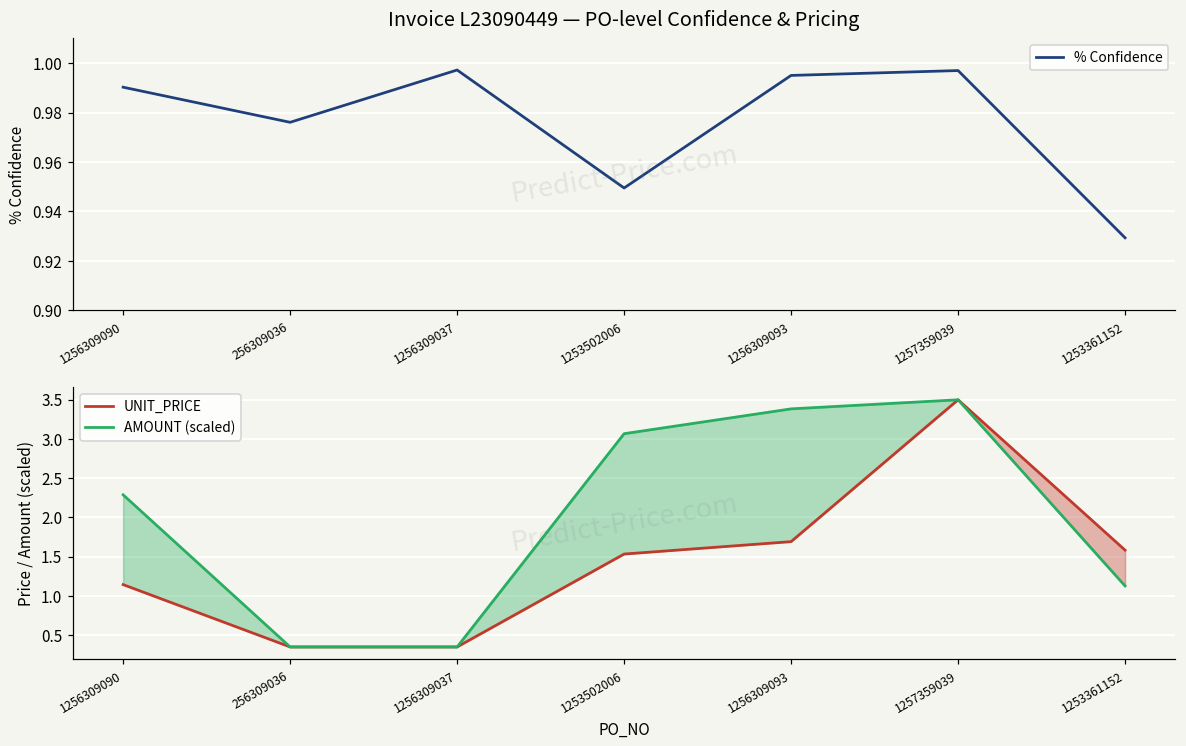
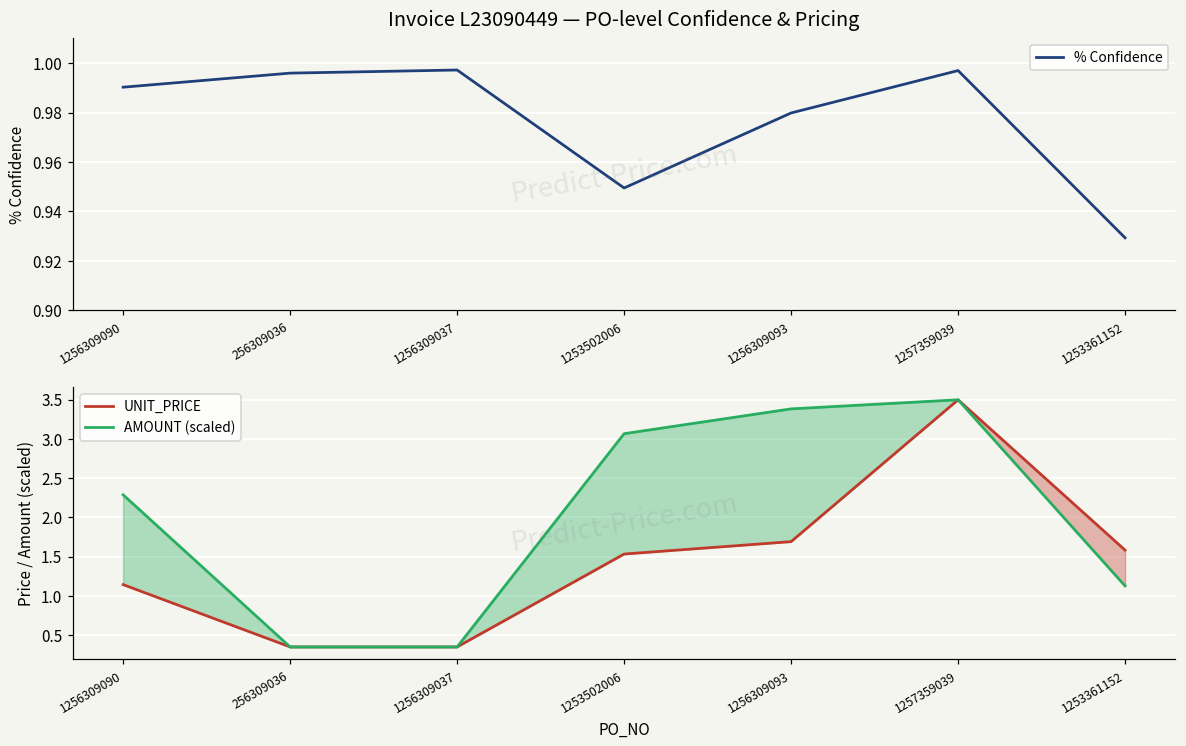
Invoice L23090449 — PO-level Confidence & Pricing, 256309036: 0.976 -> 0.996
Invoice L23090449 — PO-level Confidence & Pricing, 1256309093: 0.995 -> 0.980
